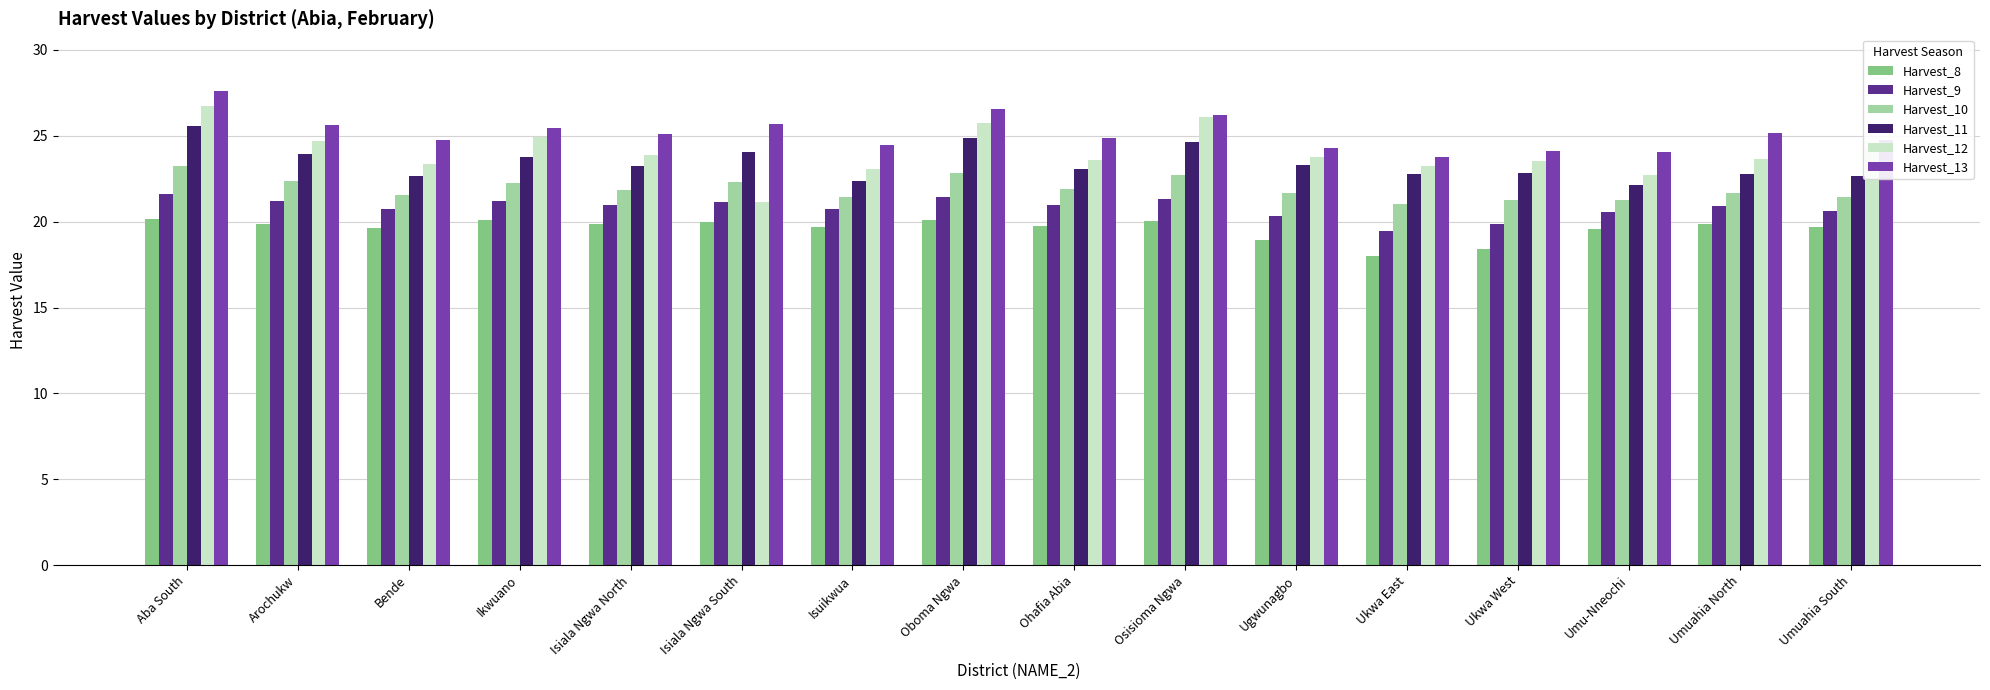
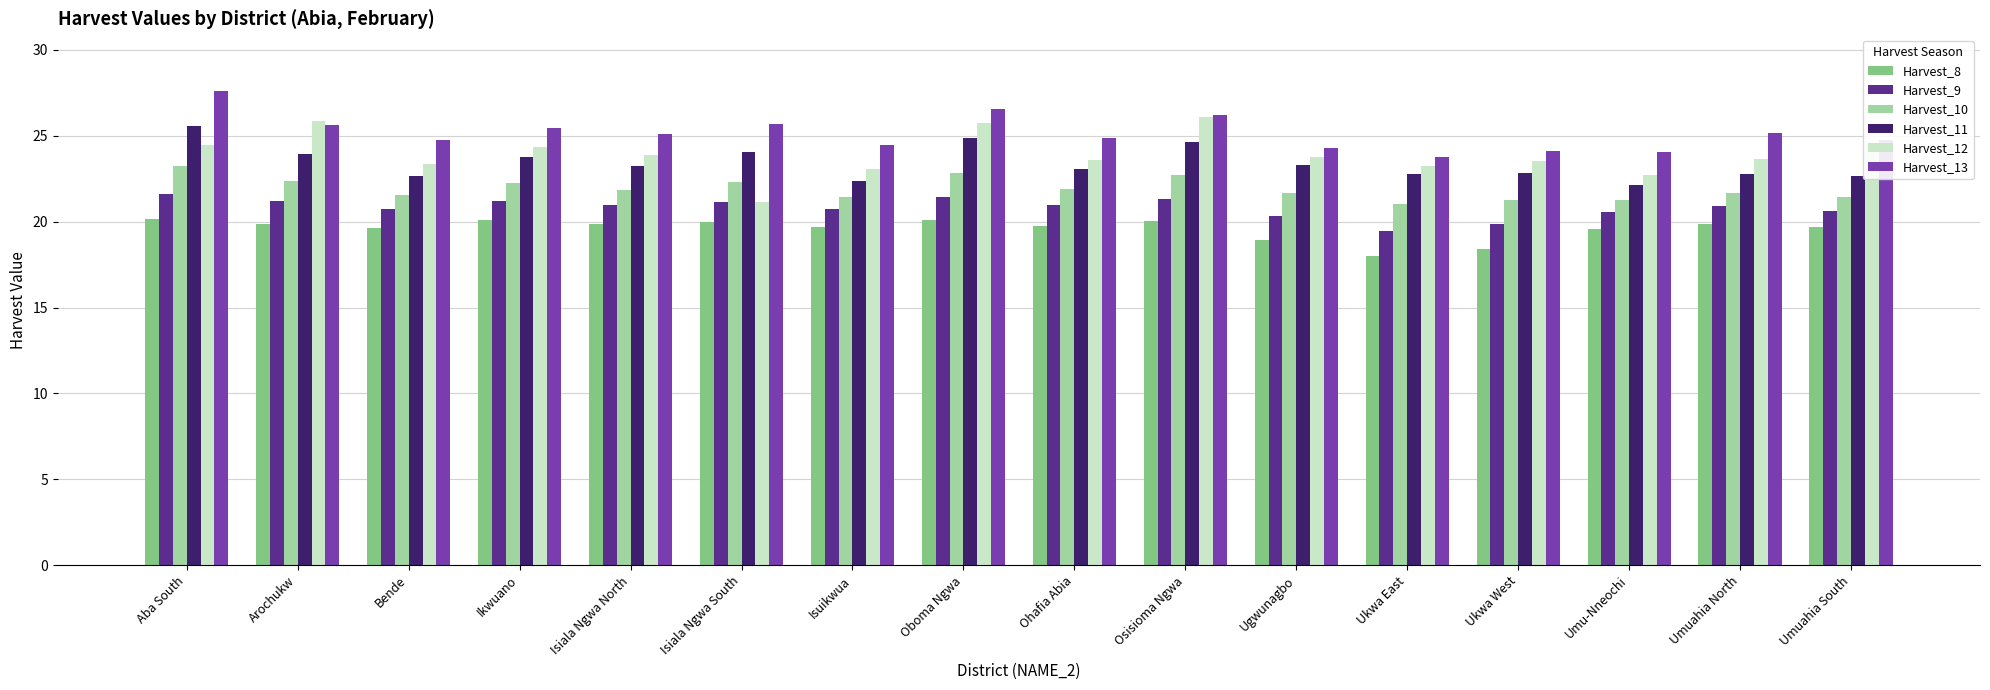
Harvest_12, Aba South: 26.7 -> 24.5
Harvest_12, Arochukw: 24.7 -> 25.8
Harvest_12, Ikwuano: 24.9 -> 24.4
